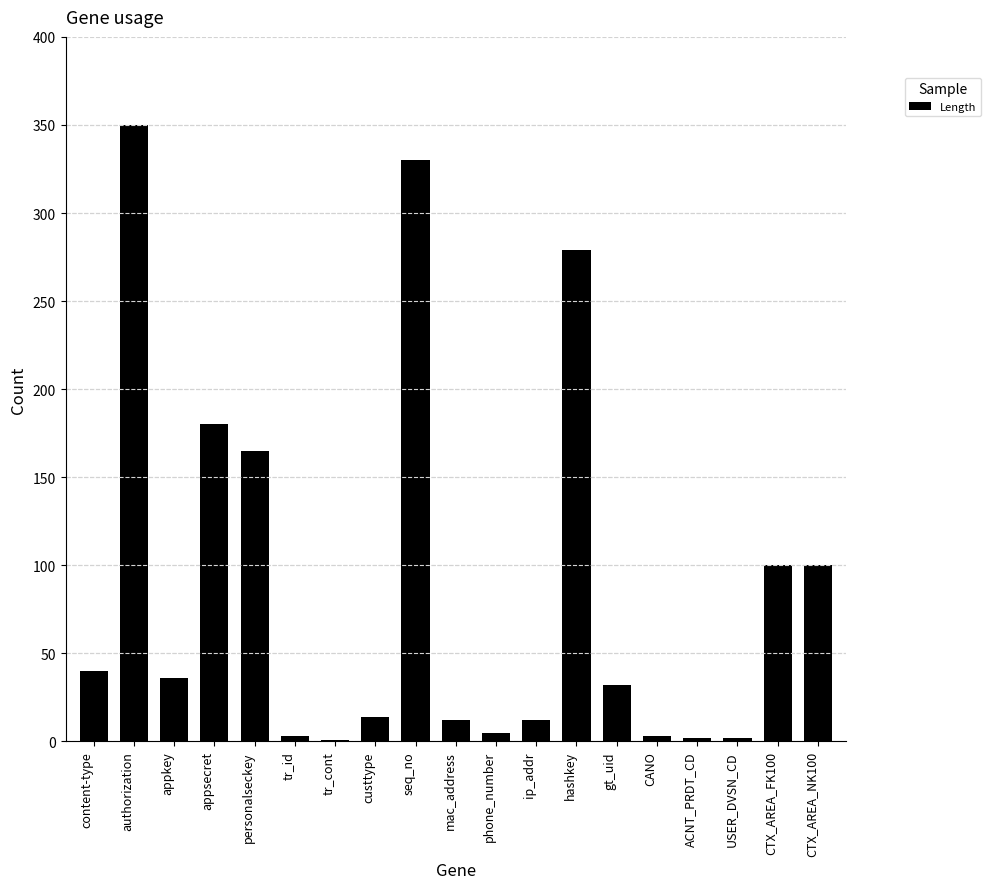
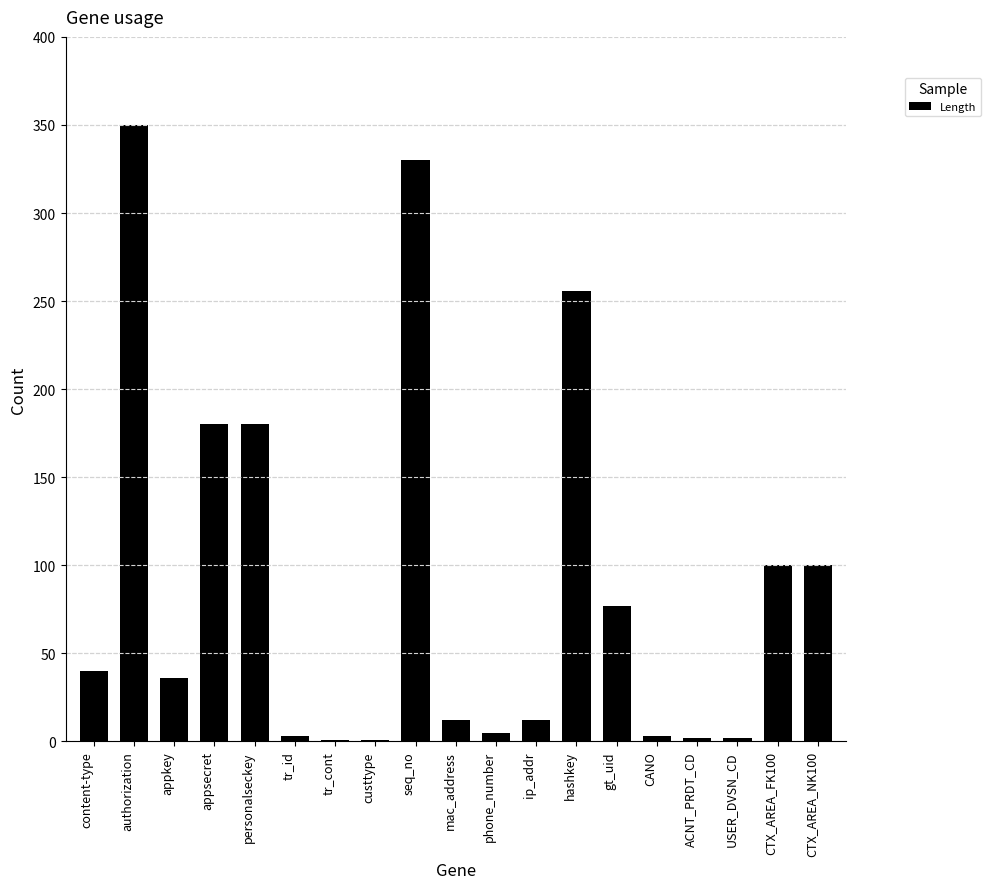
personalseckey: 165 -> 180
custtype: 14 -> 1
hashkey: 279 -> 256
gt_uid: 32 -> 77
